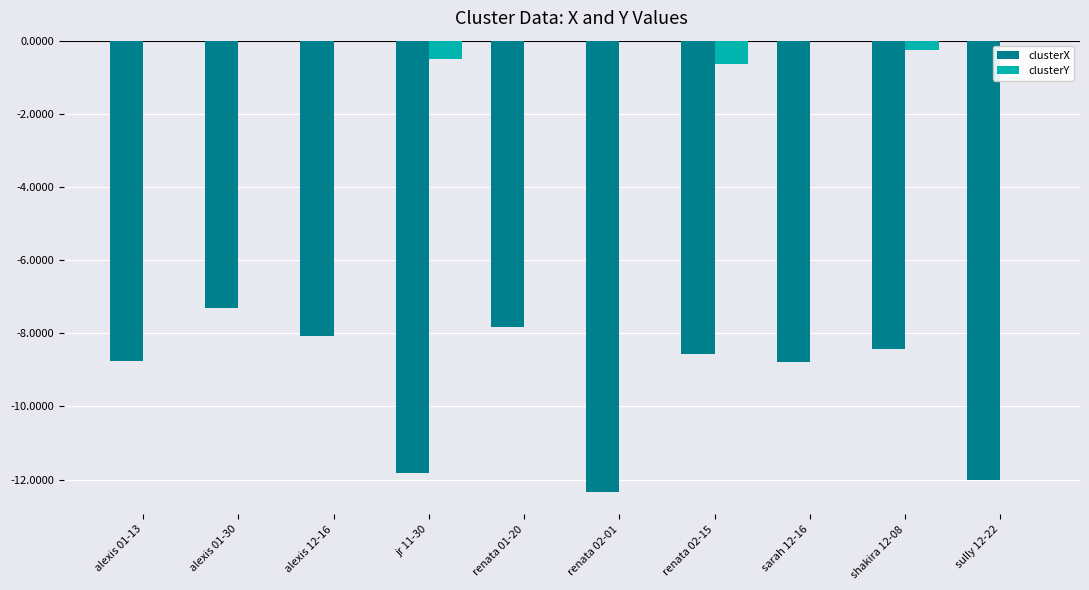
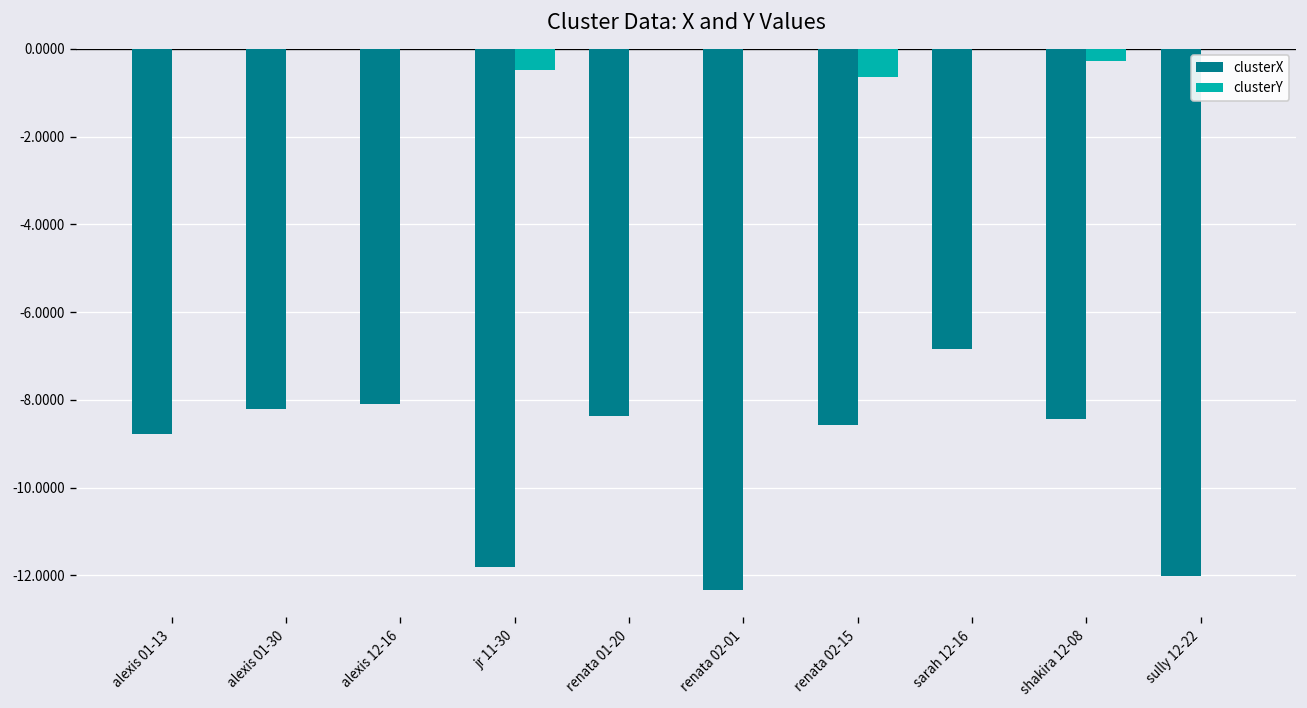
clusterX, alexis 01-30: -7.3 -> -8.2
clusterX, renata 01-20: -7.8 -> -8.4
clusterX, sarah 12-16: -8.8 -> -6.8
